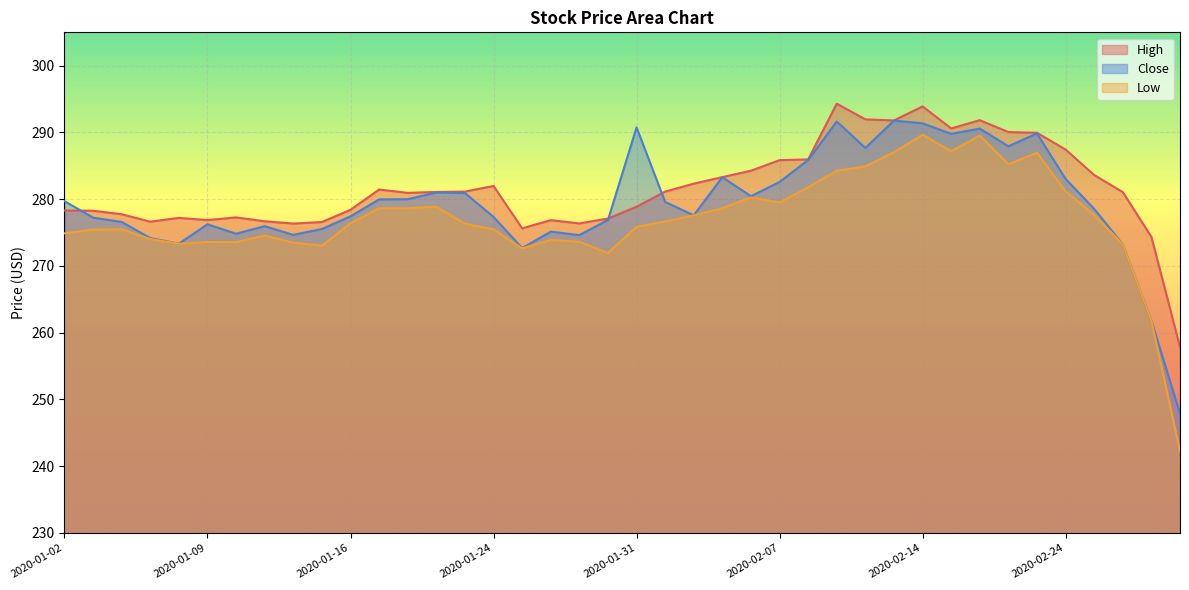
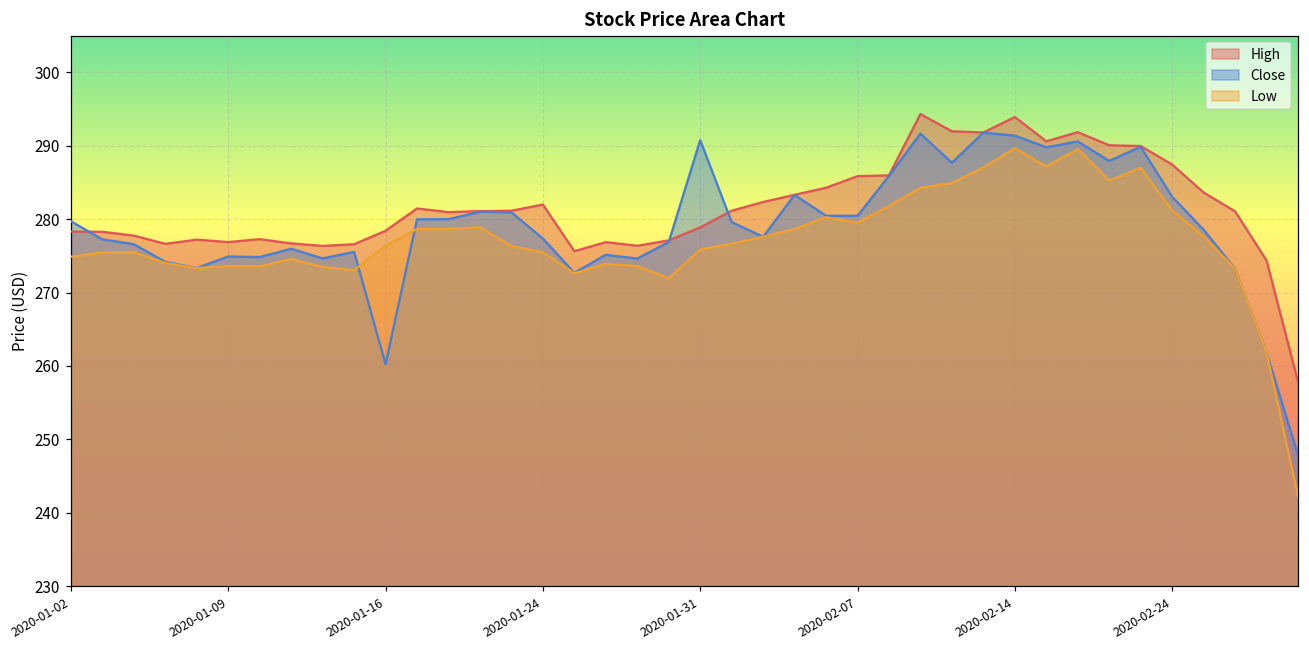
Close, 2020-01-09: 276 -> 275
Close, 2020-01-16: 277 -> 260
Close, 2020-02-07: 283 -> 280
